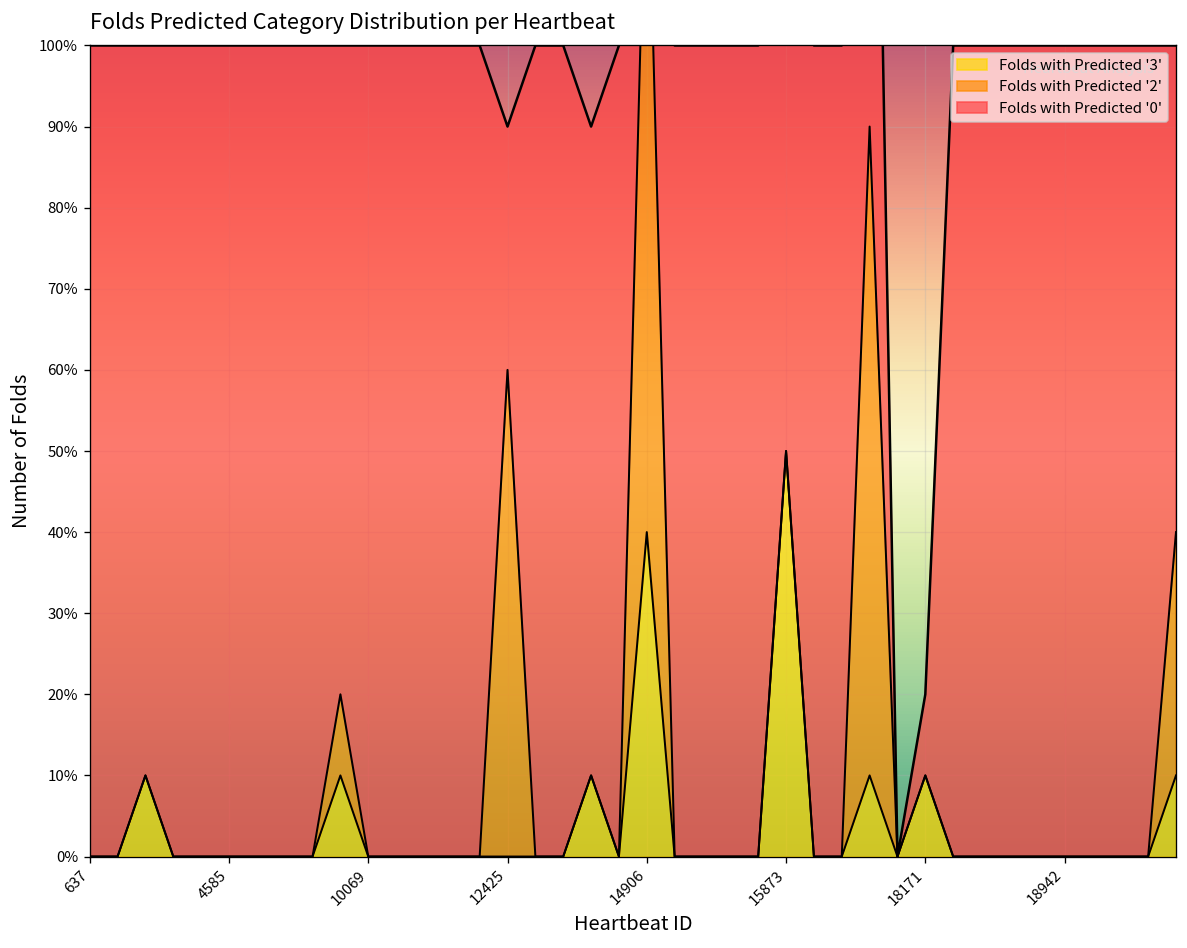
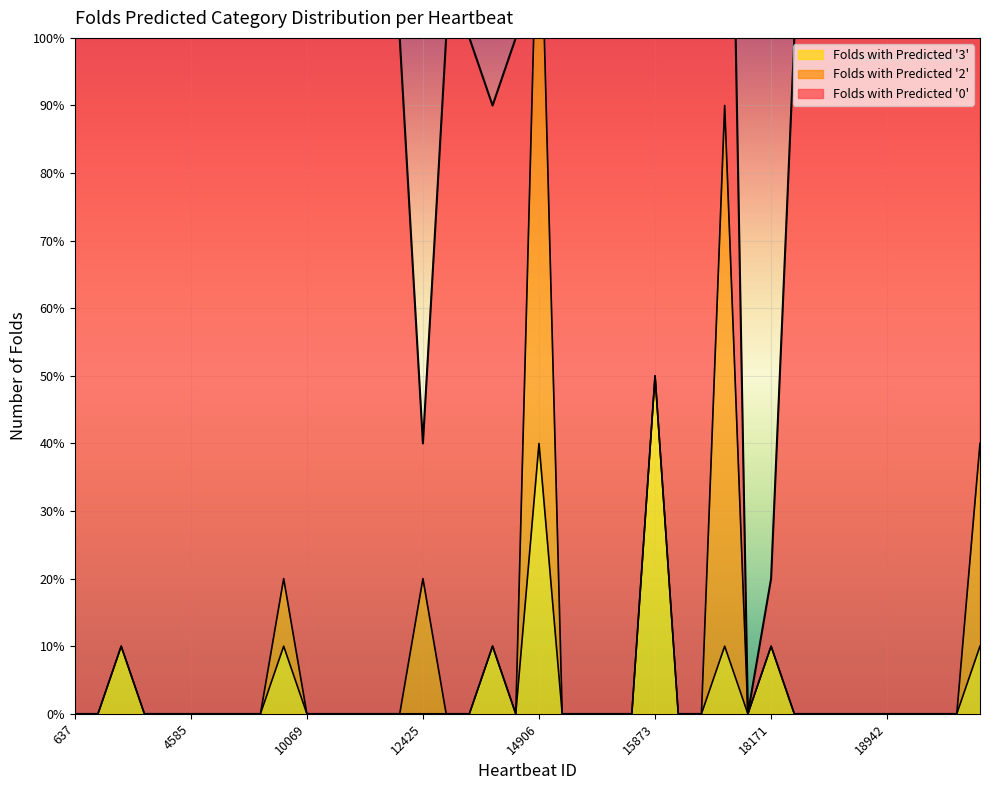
Folds with Predicted '2', 12425: 60% -> 20%
Folds with Predicted '0', 12425: 30% -> 20%
